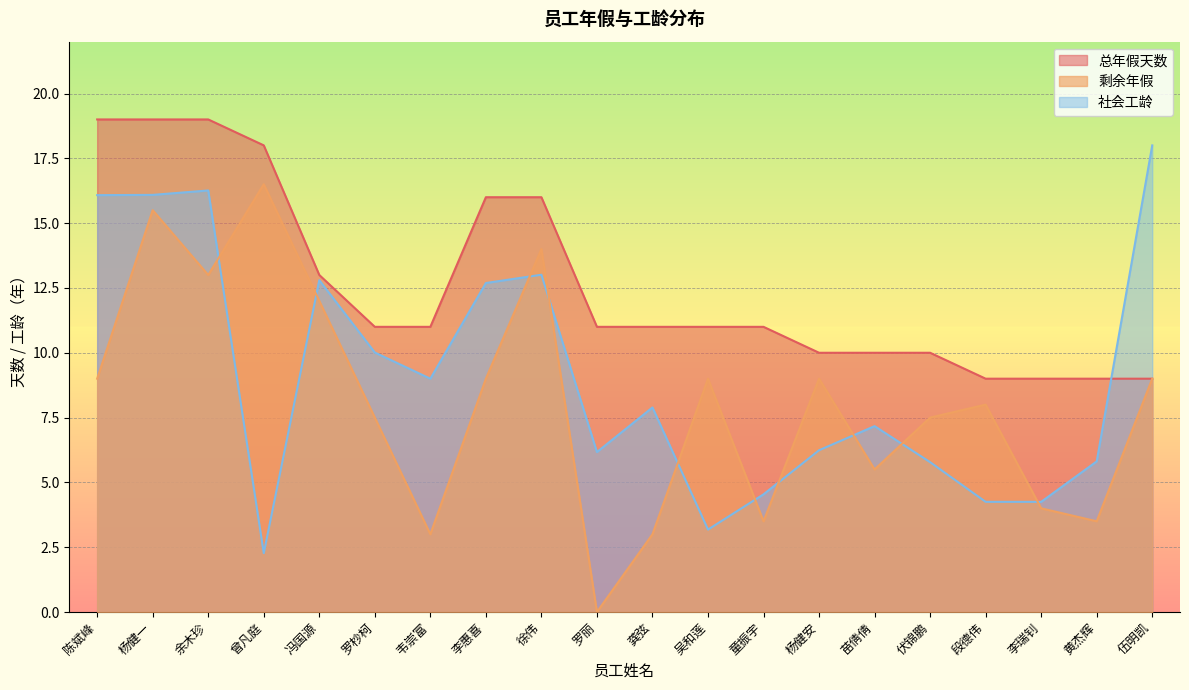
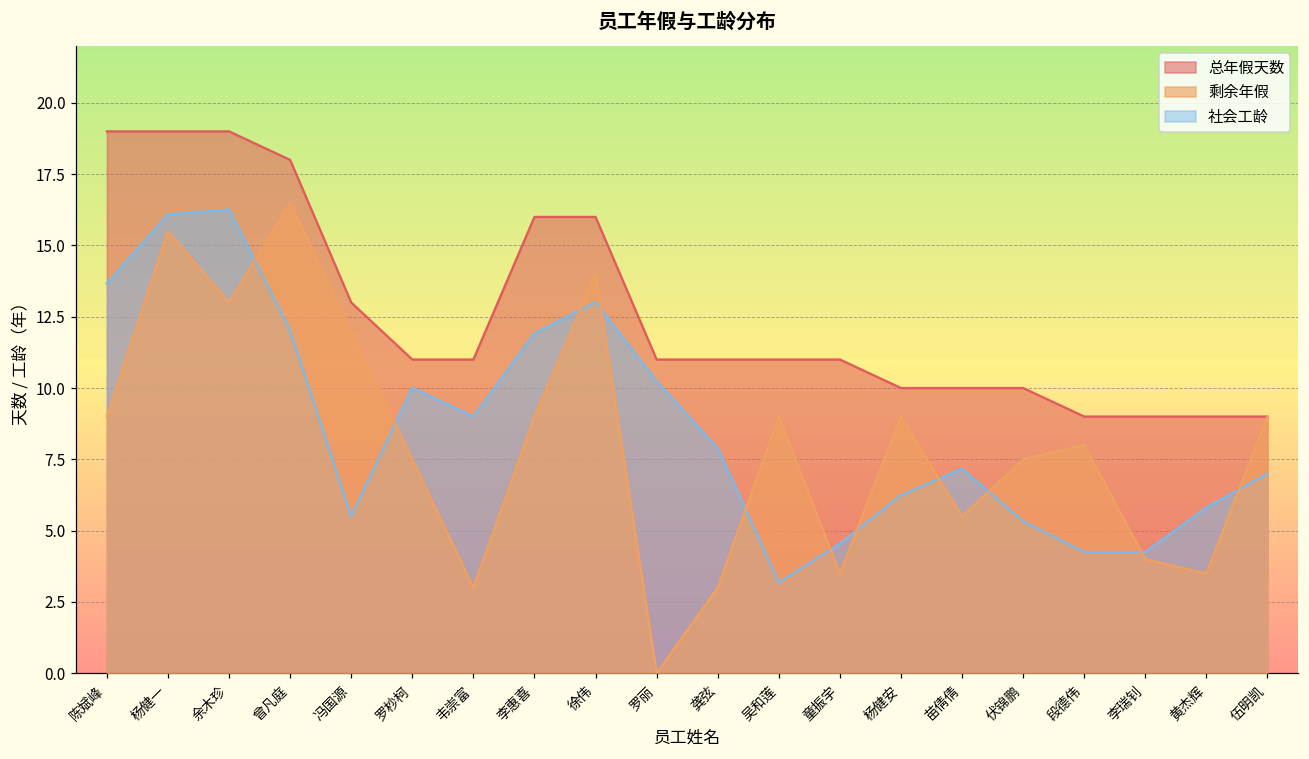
社会工龄, 陈斌峰: 16.1 -> 13.7
社会工龄, 曾凡庭: 2.3 -> 12.0
社会工龄, 冯国源: 12.8 -> 5.5
社会工龄, 李惠喜: 12.7 -> 11.9
社会工龄, 罗丽: 6.2 -> 10.2
社会工龄, 伏锦鹏: 5.8 -> 5.3
社会工龄, 伍明凯: 18 -> 7
